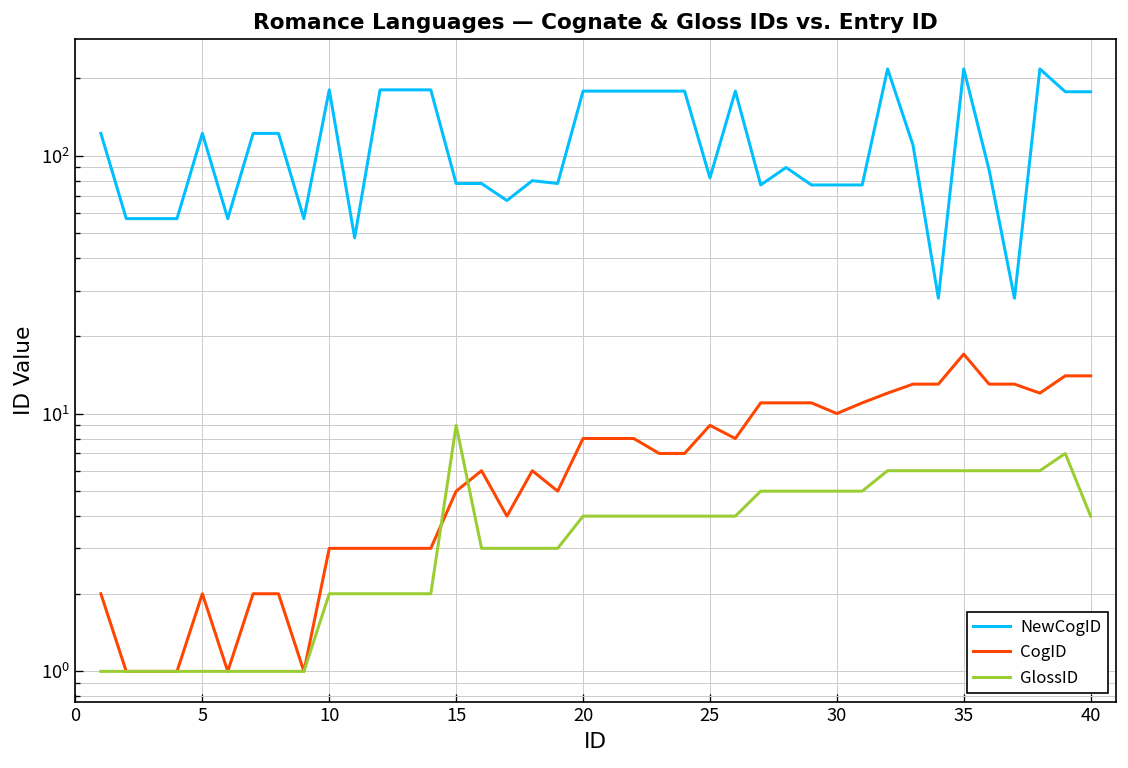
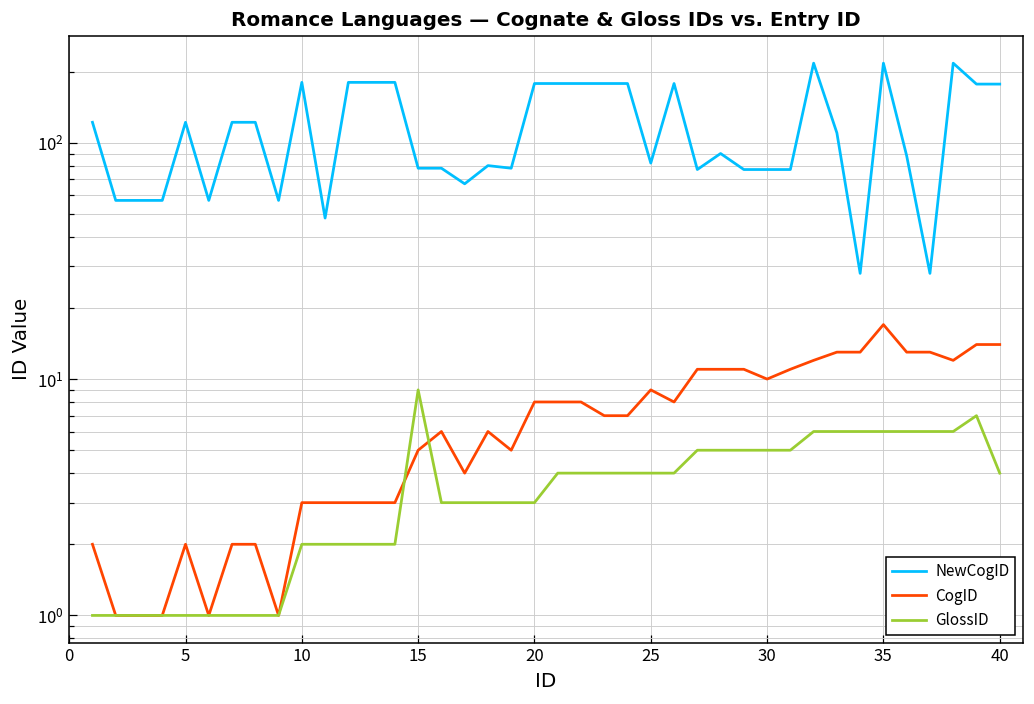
GlossID, 20: 4 -> 3
